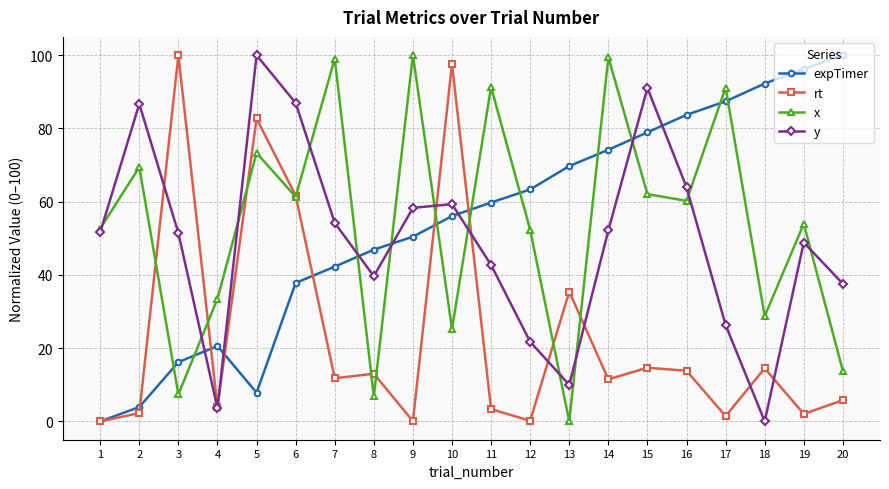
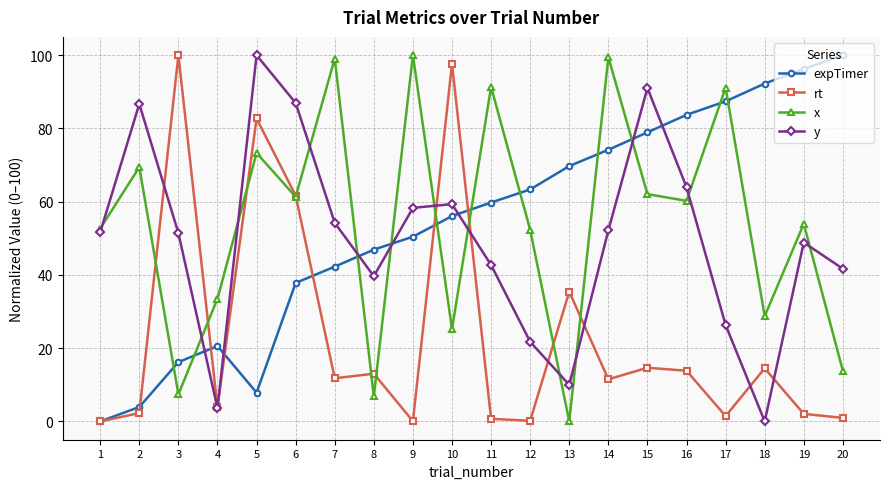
rt, 11: 3 -> 1
rt, 20: 6 -> 1
y, 20: 38 -> 42
